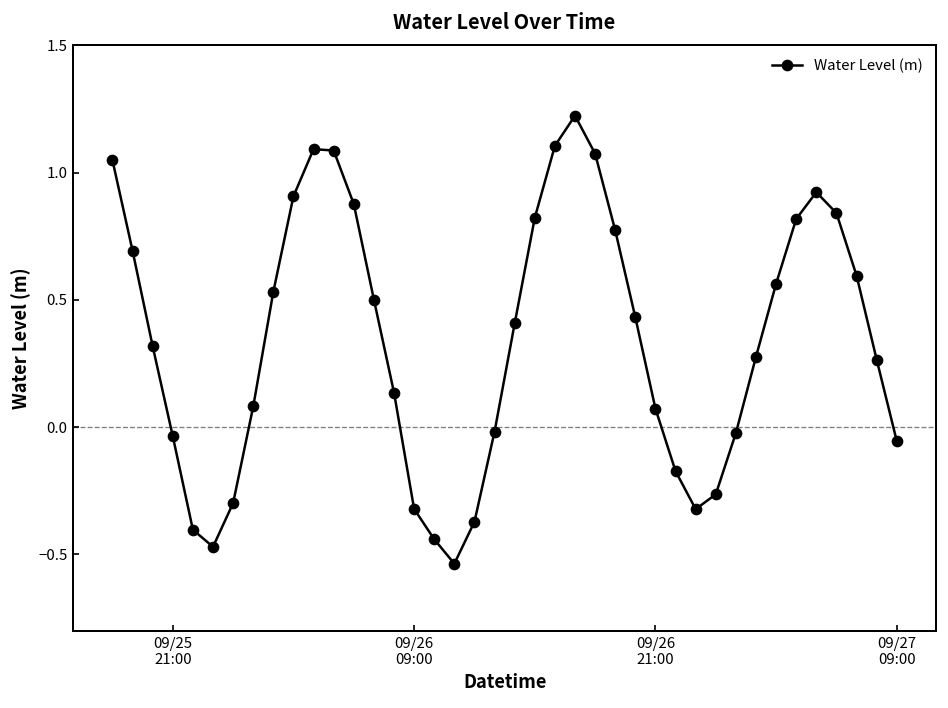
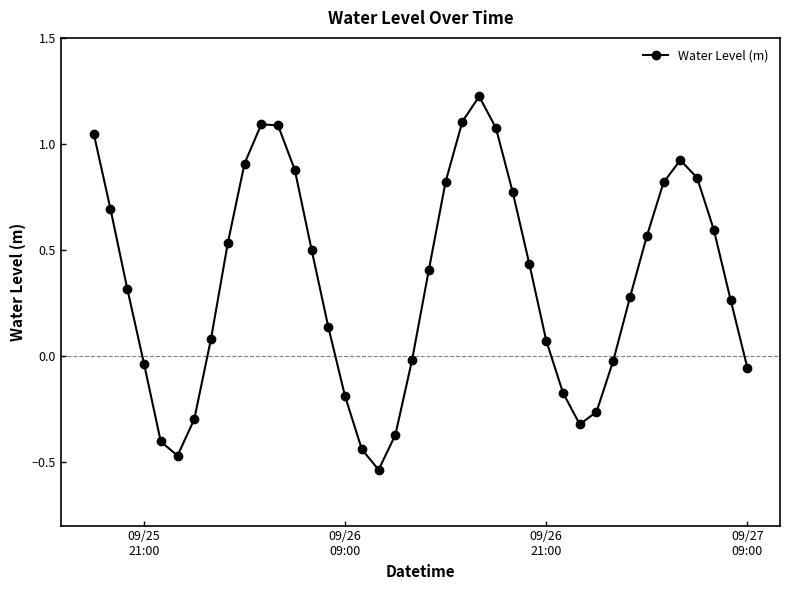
09/26 09:00: -0.32 -> -0.19
